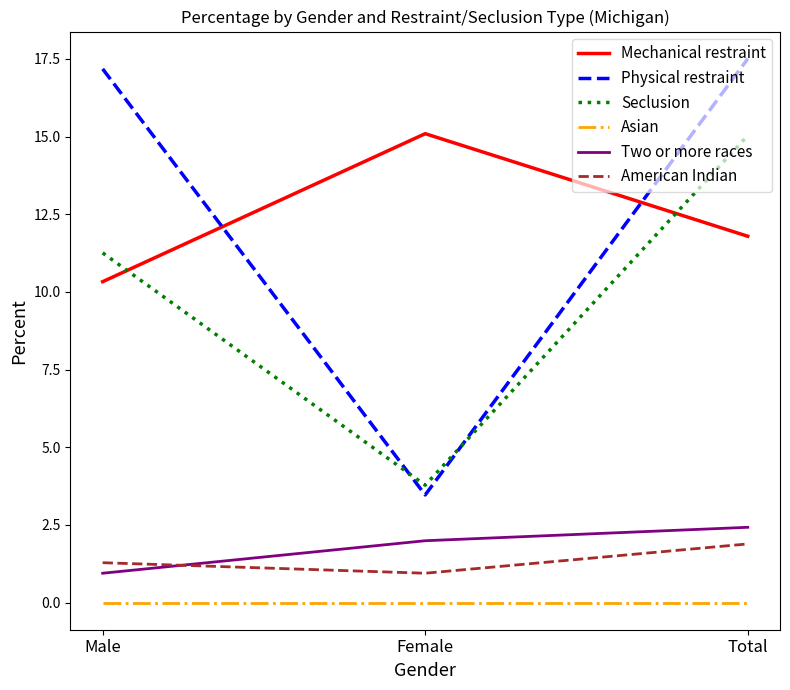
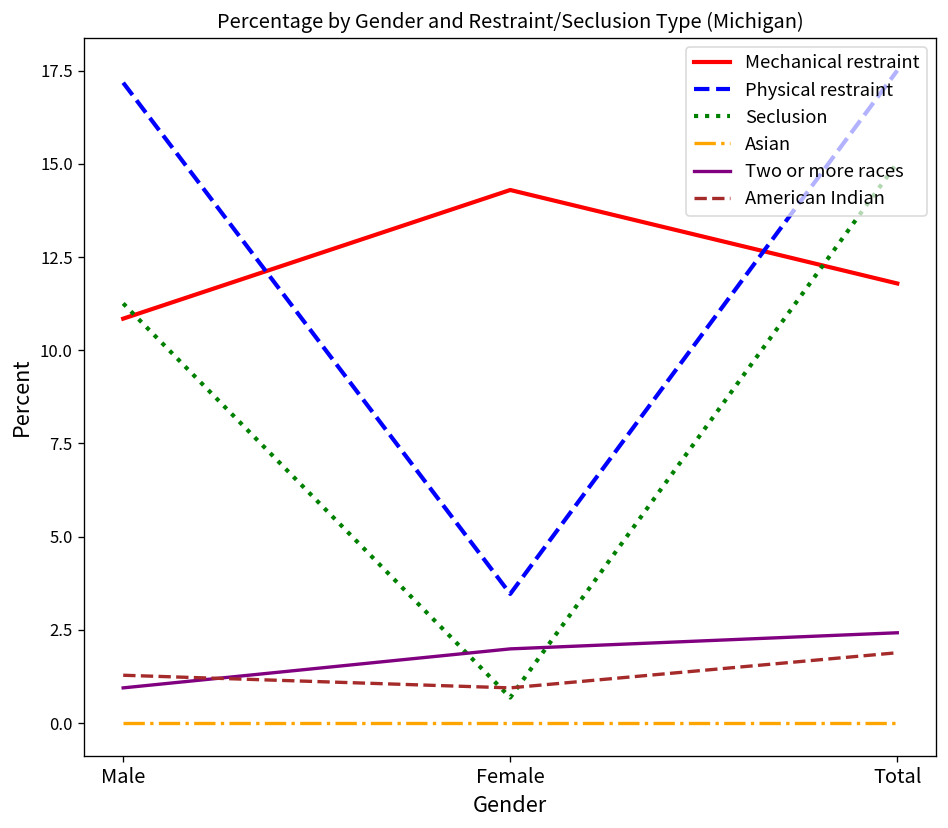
Mechanical restraint, Male: 10.3 -> 10.8
Mechanical restraint, Female: 15.1 -> 14.3
Seclusion, Female: 3.8 -> 0.7
